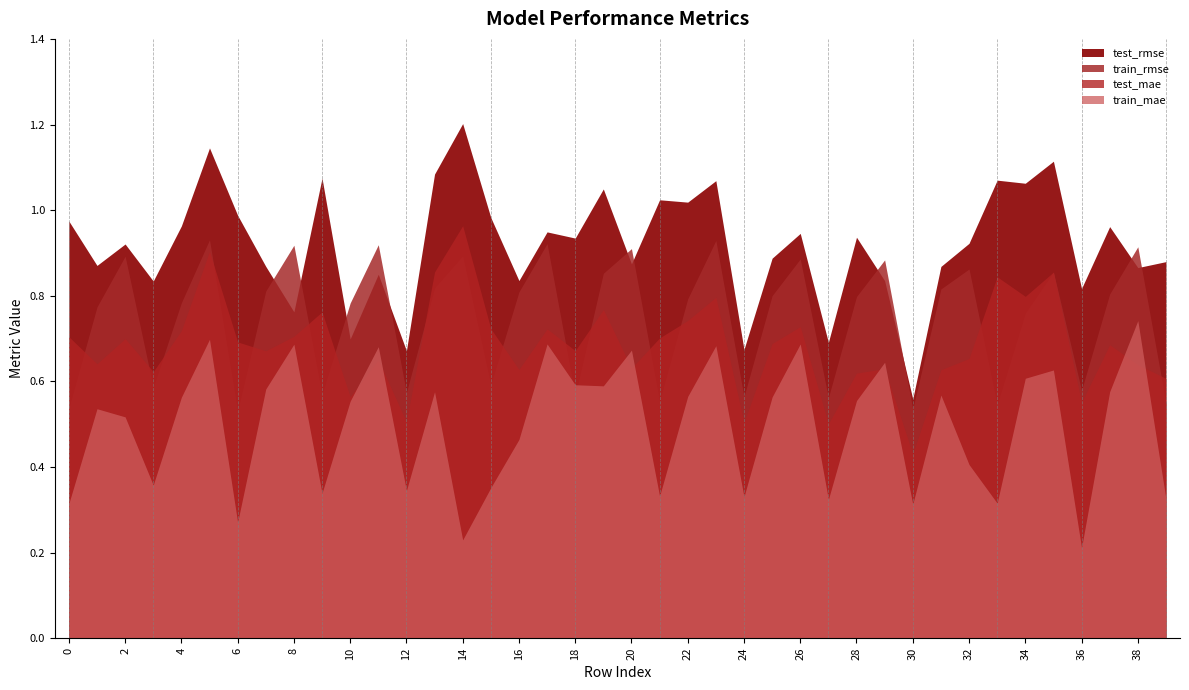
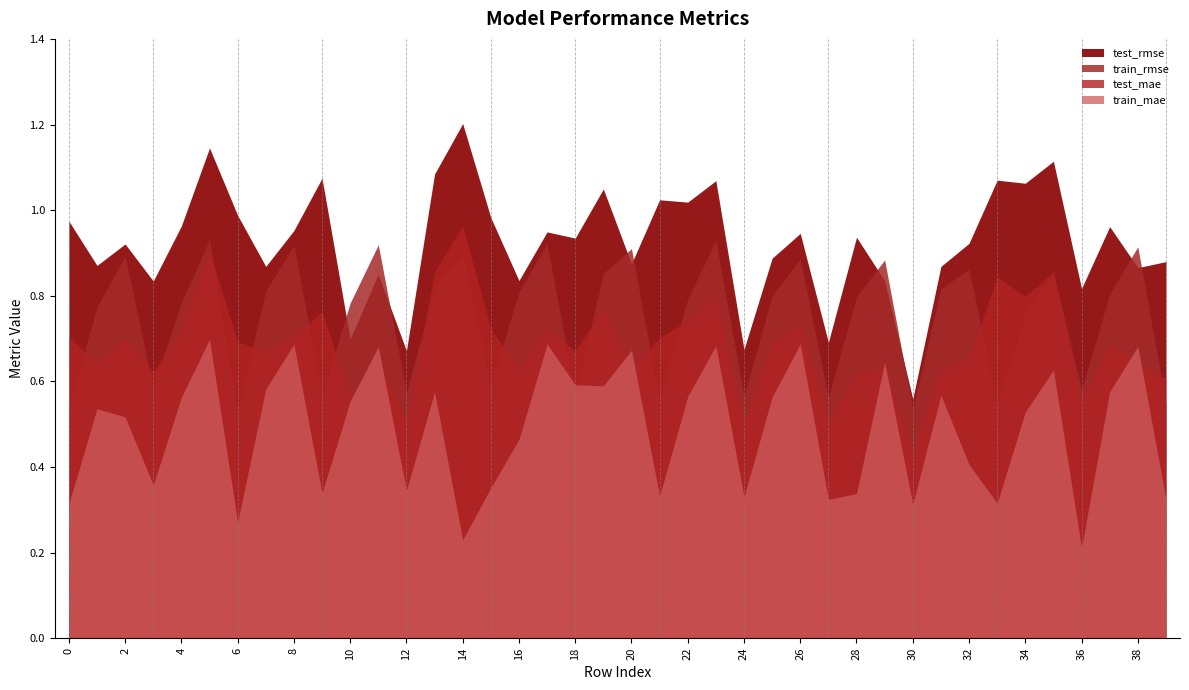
test_rmse, 8: 0.76 -> 0.95
train_mae, 28: 0.56 -> 0.34
train_mae, 34: 0.61 -> 0.53
train_mae, 38: 0.74 -> 0.68
